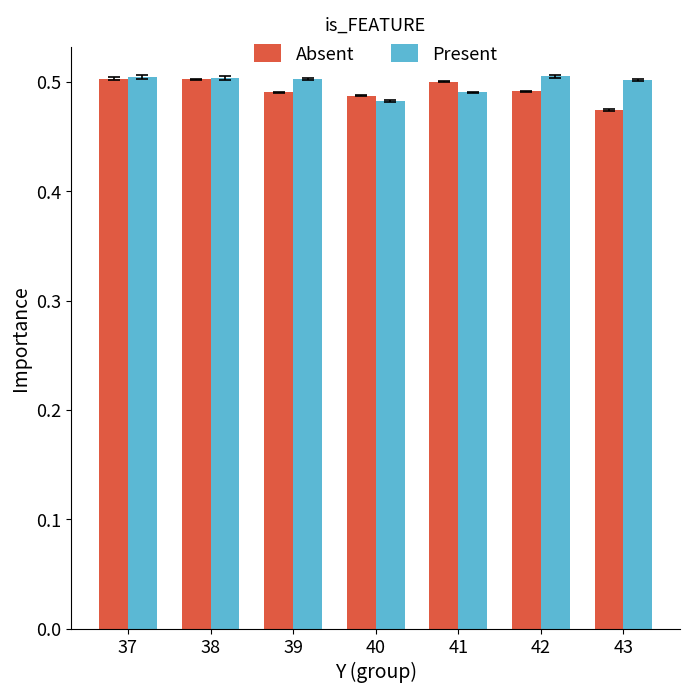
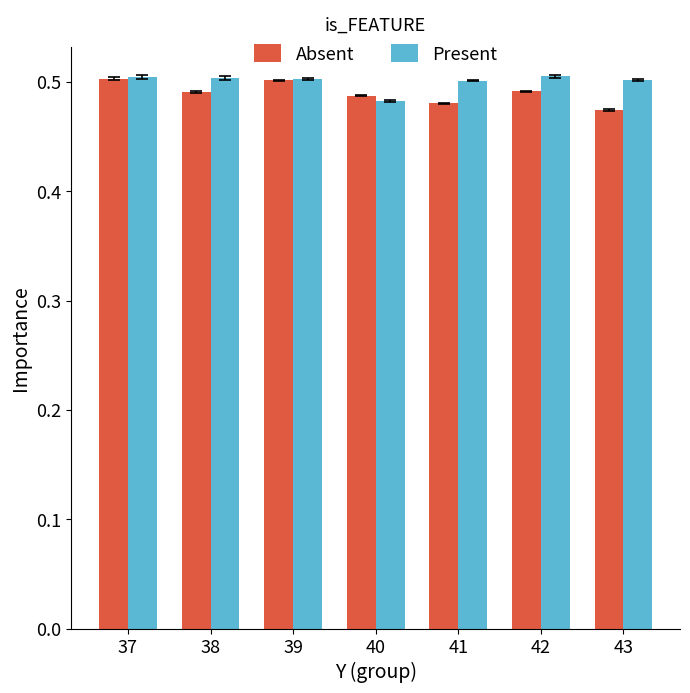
Absent, 38: 0.502 -> 0.491
Absent, 39: 0.490 -> 0.502
Absent, 41: 0.500 -> 0.480
Present, 41: 0.490 -> 0.501
